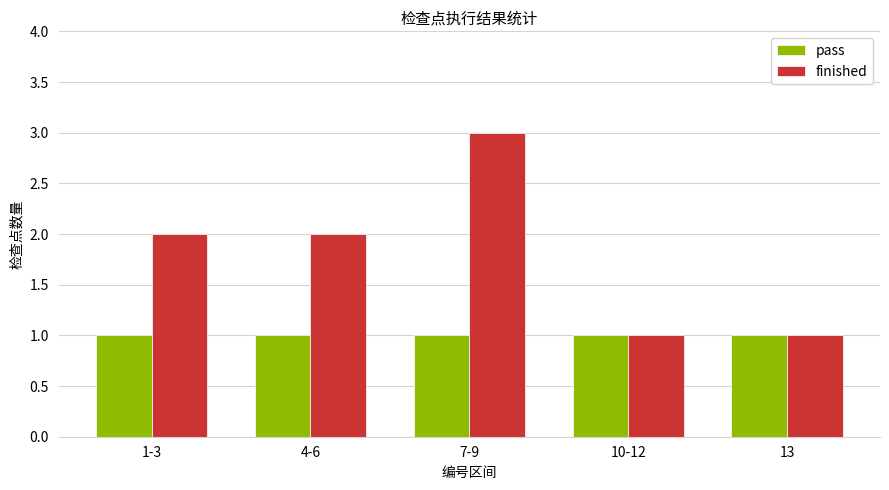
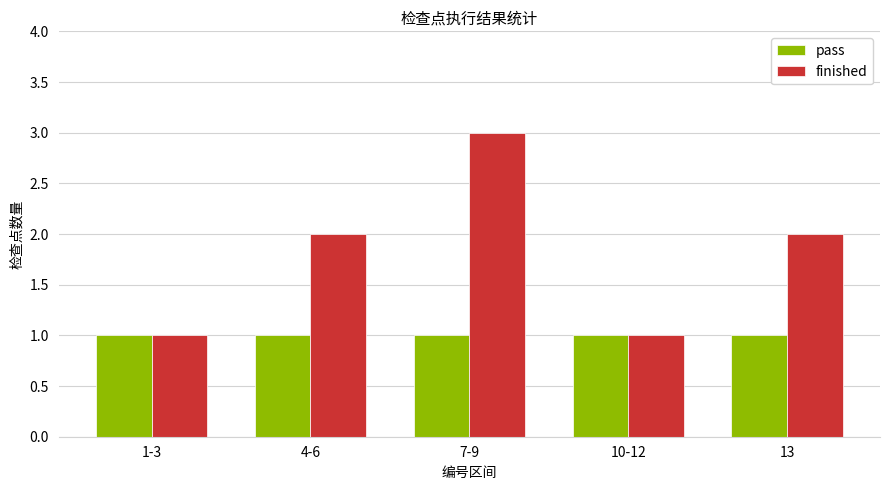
finished, 1-3: 2 -> 1
finished, 13: 1 -> 2
